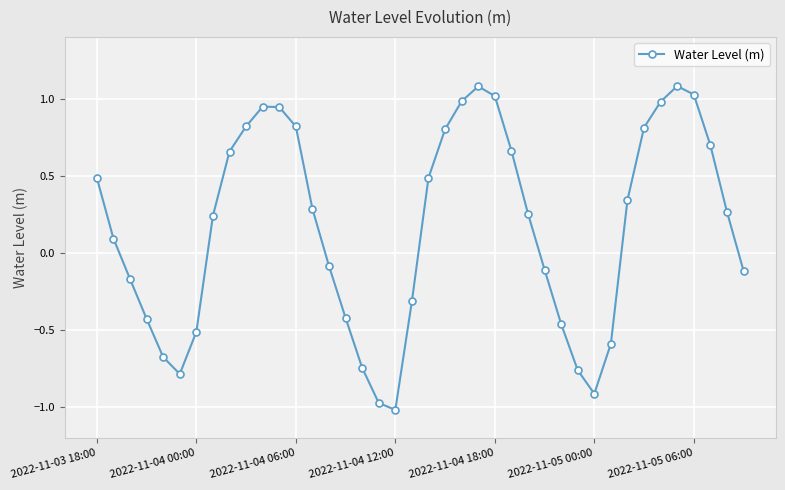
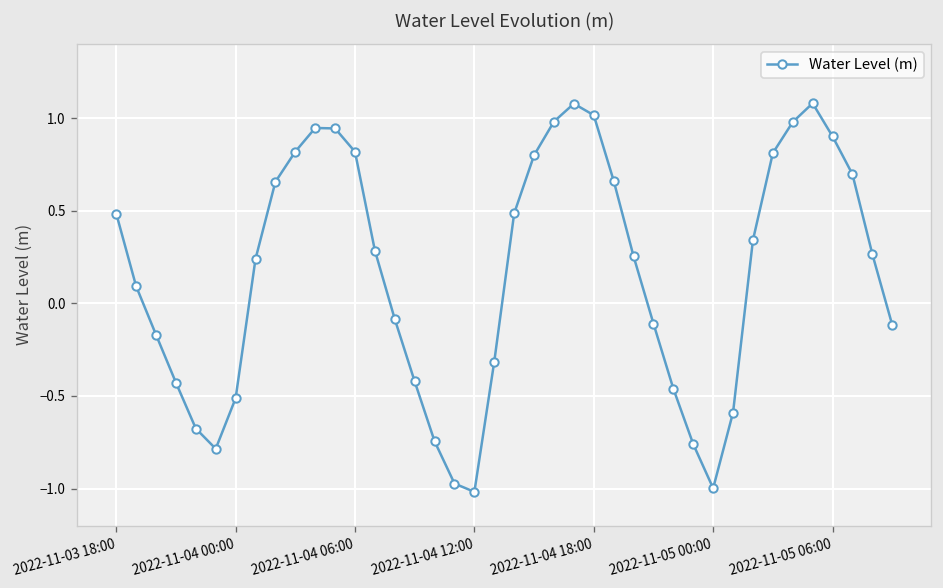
2022-11-05 00:00: -0.91 -> -1.00
2022-11-05 06:00: 1.03 -> 0.90
